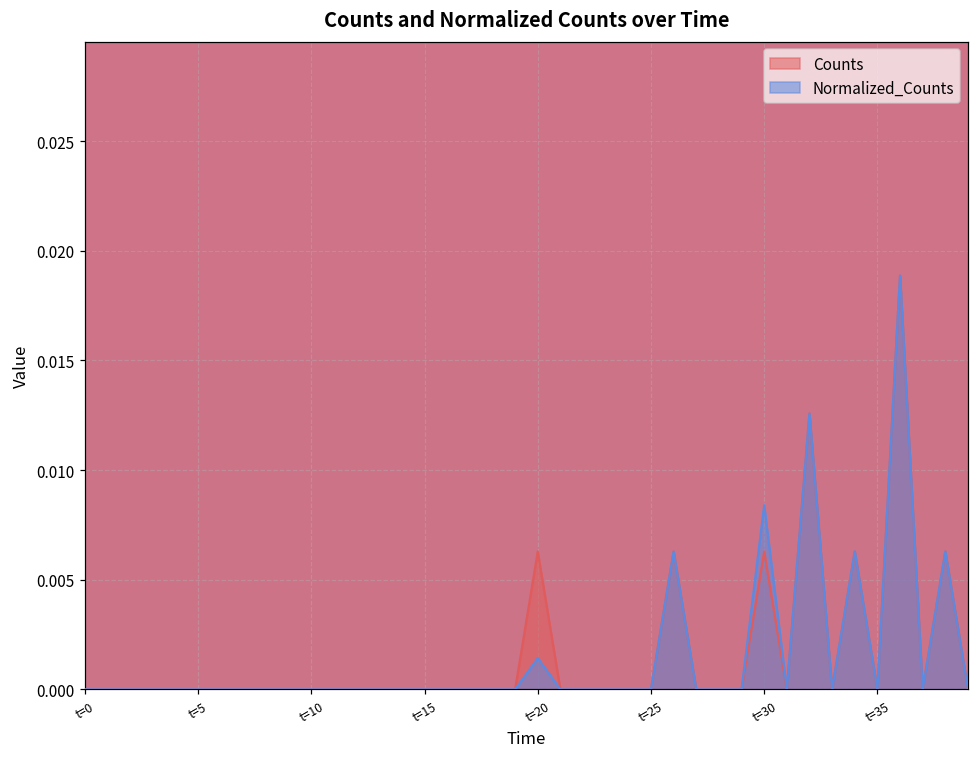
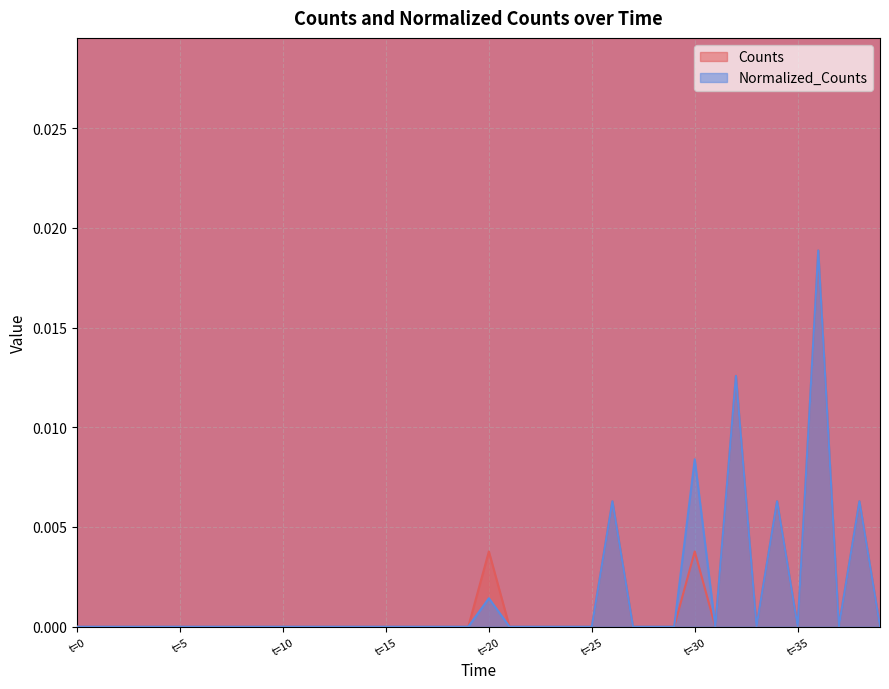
Counts, t=20: 0.0063 -> 0.0038
Counts, t=30: 0.0063 -> 0.0038
